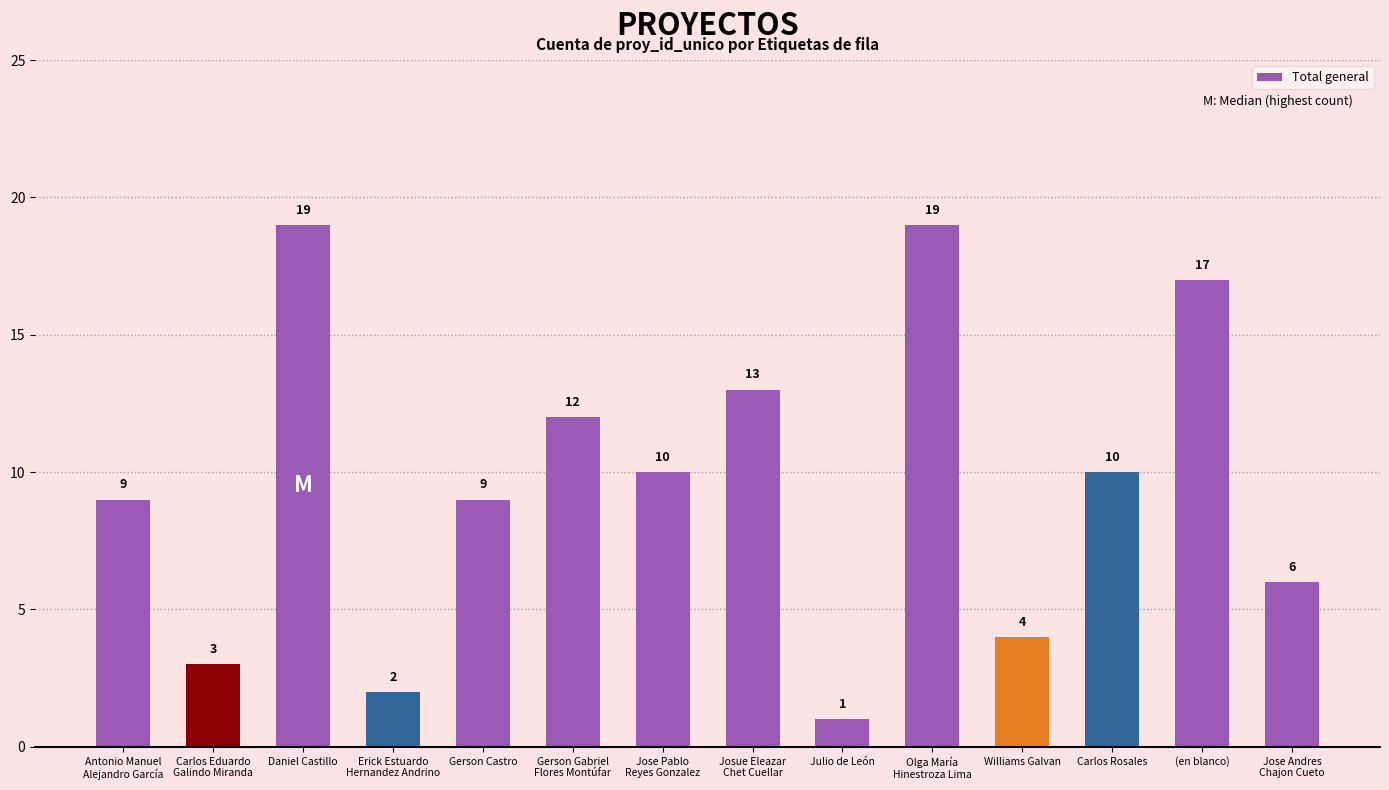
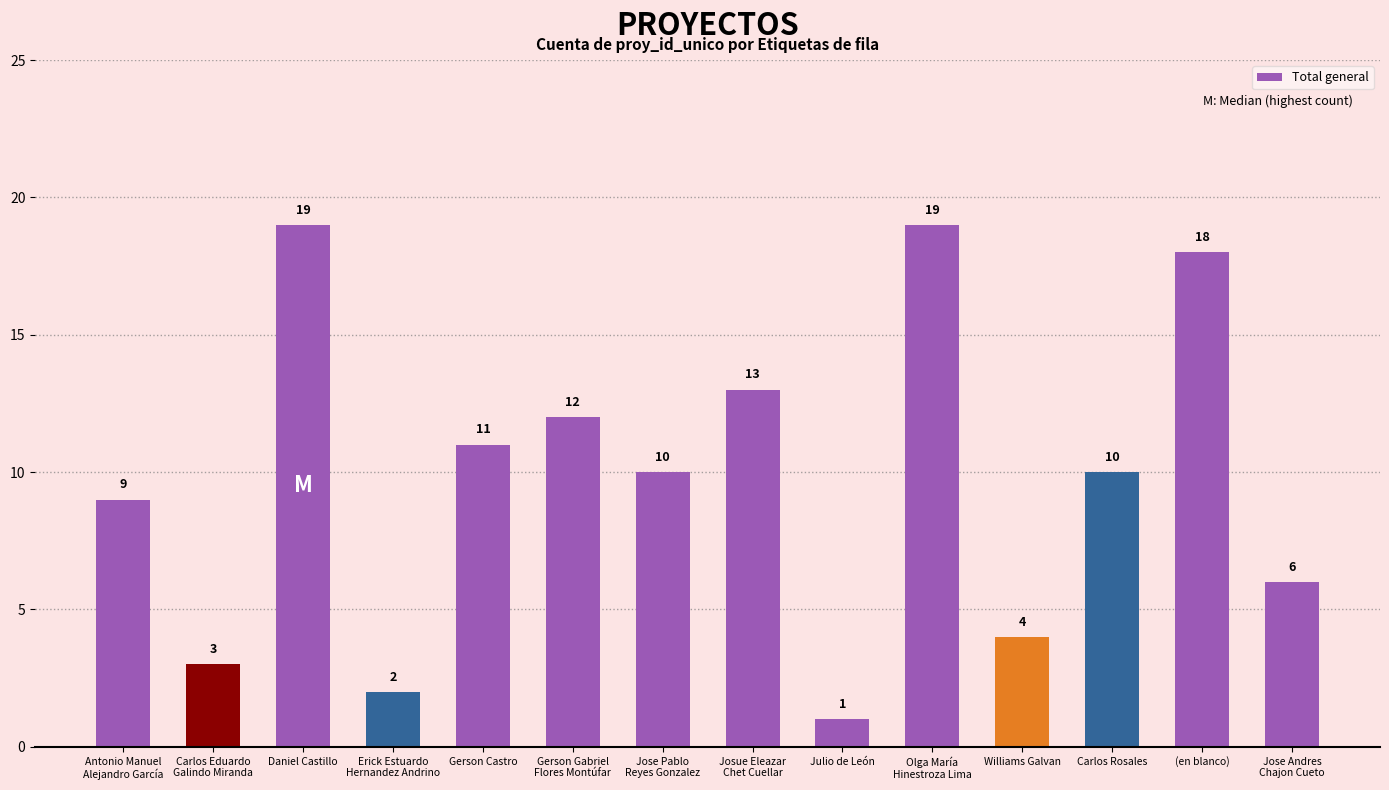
Gerson Castro: 9 -> 11
(en blanco): 17 -> 18
